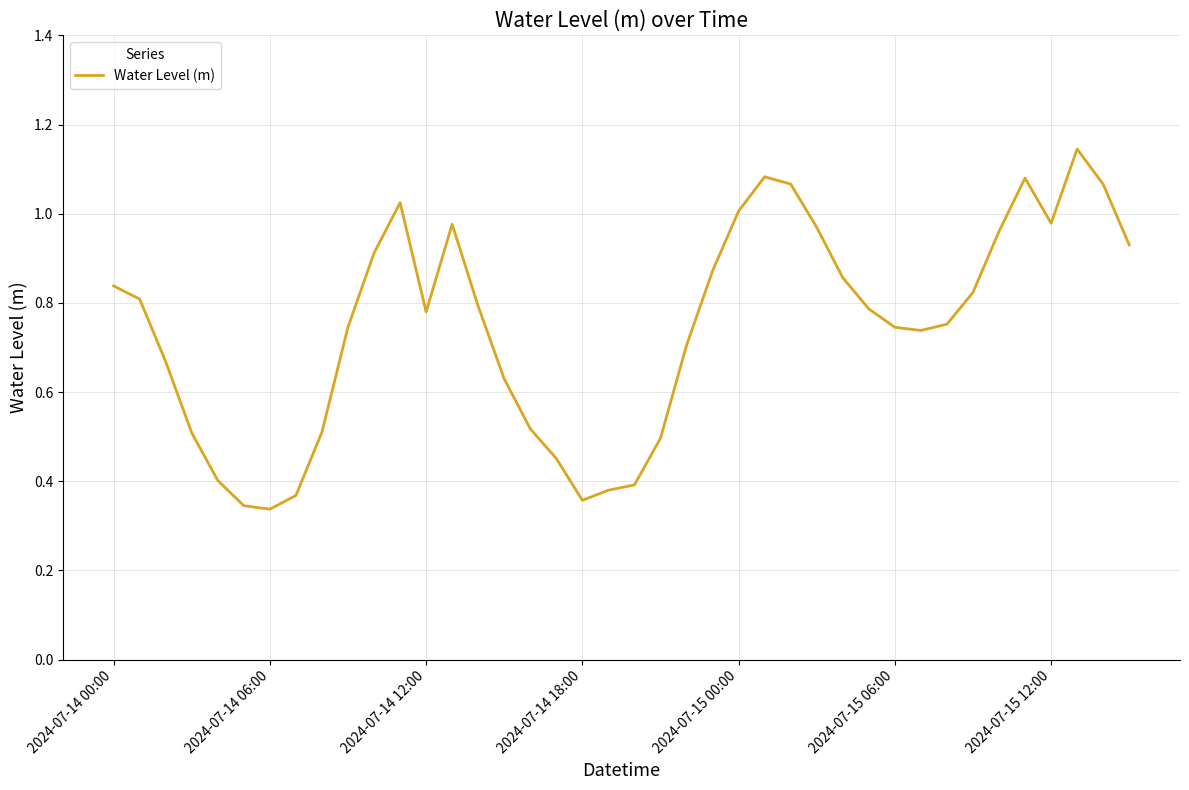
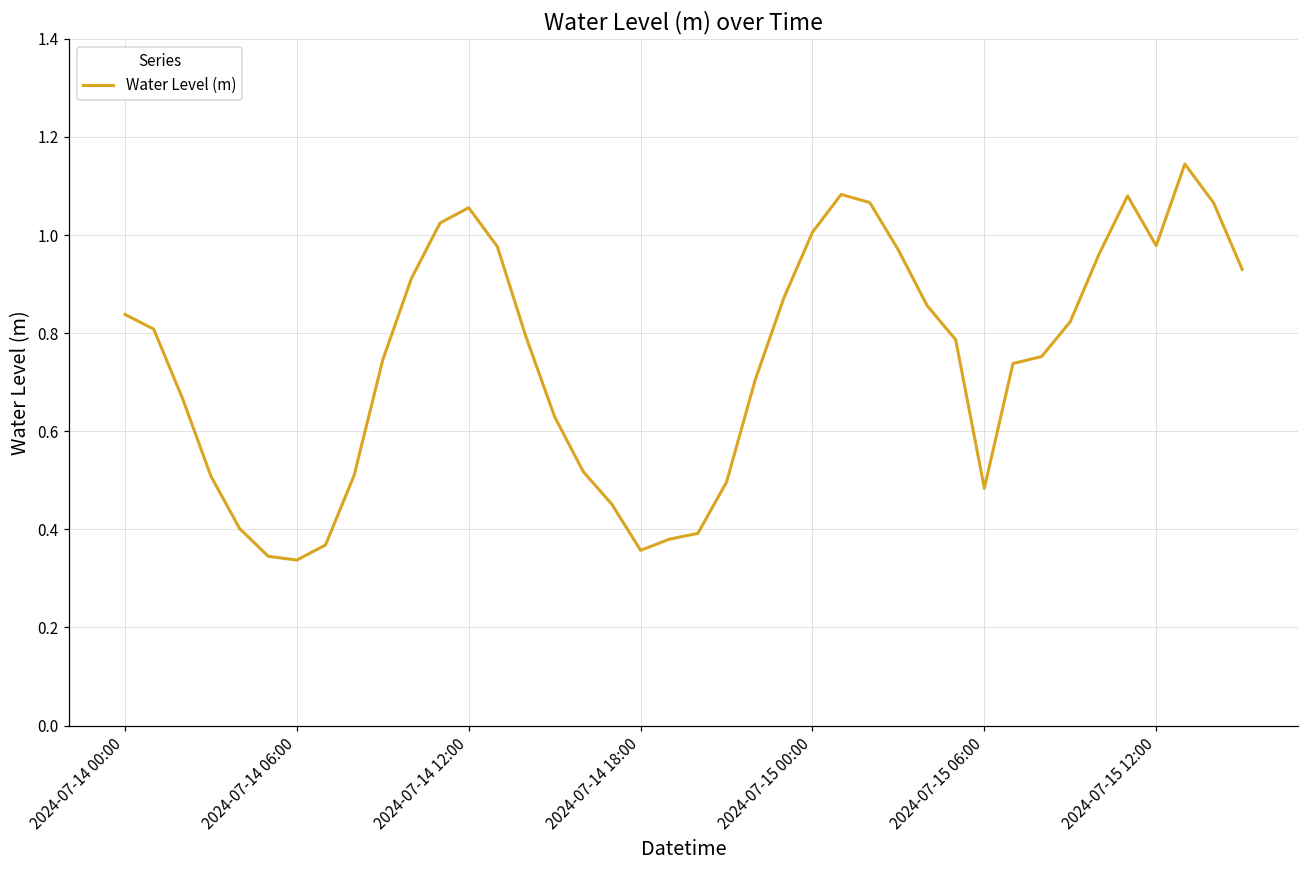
2024-07-14 12:00: 0.78 -> 1.06
2024-07-15 06:00: 0.75 -> 0.48
